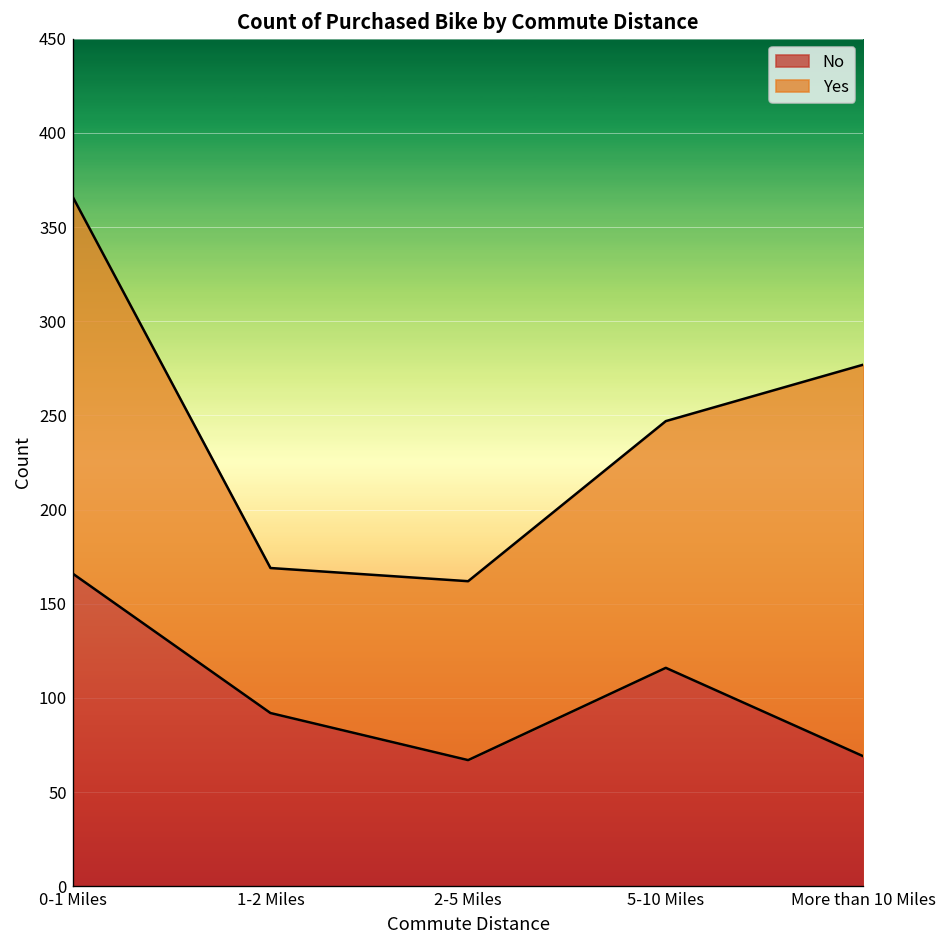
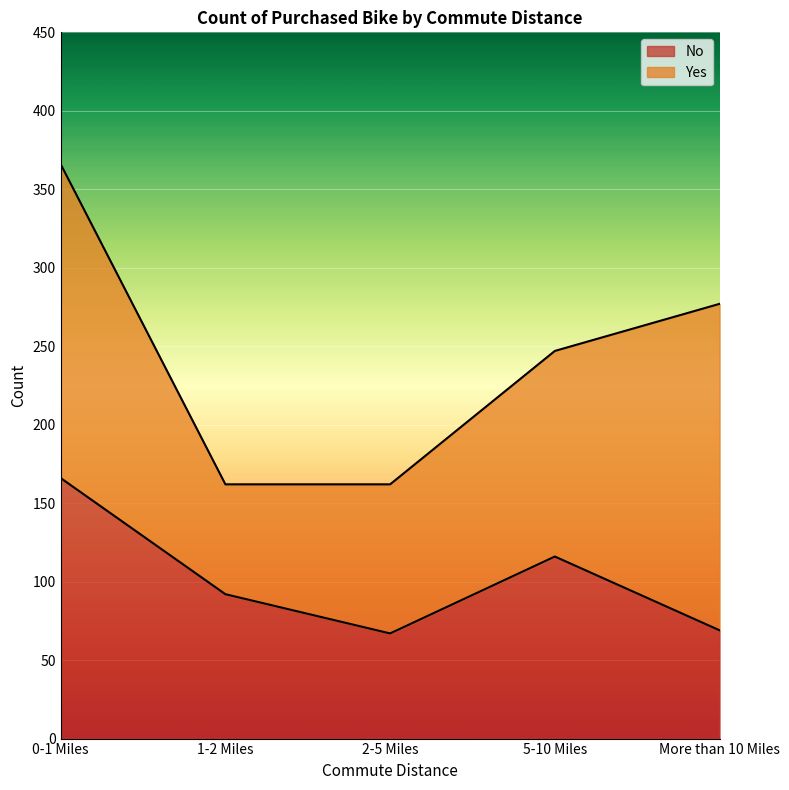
Yes, 1-2 Miles: 77 -> 70
